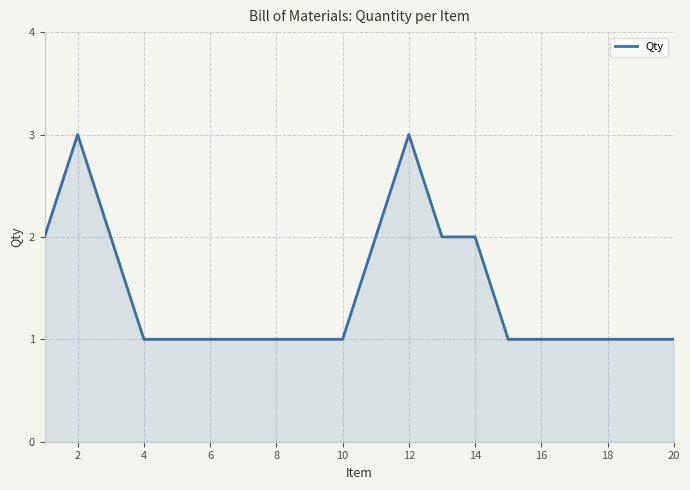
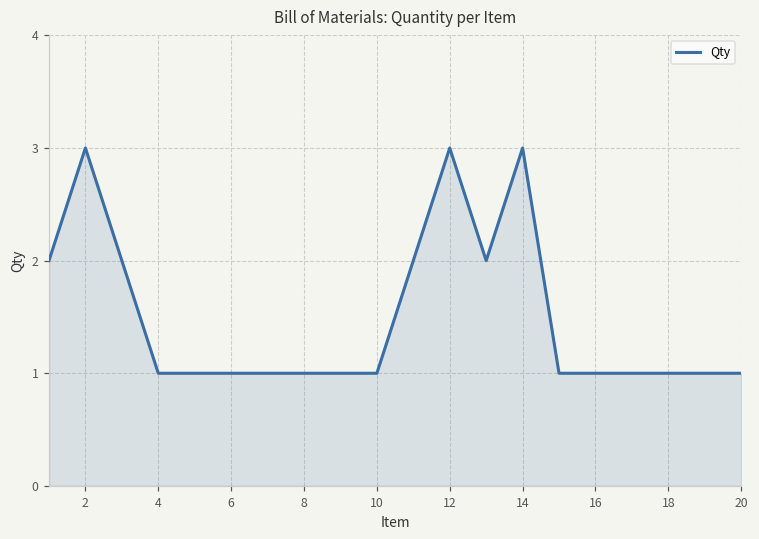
14: 2 -> 3
